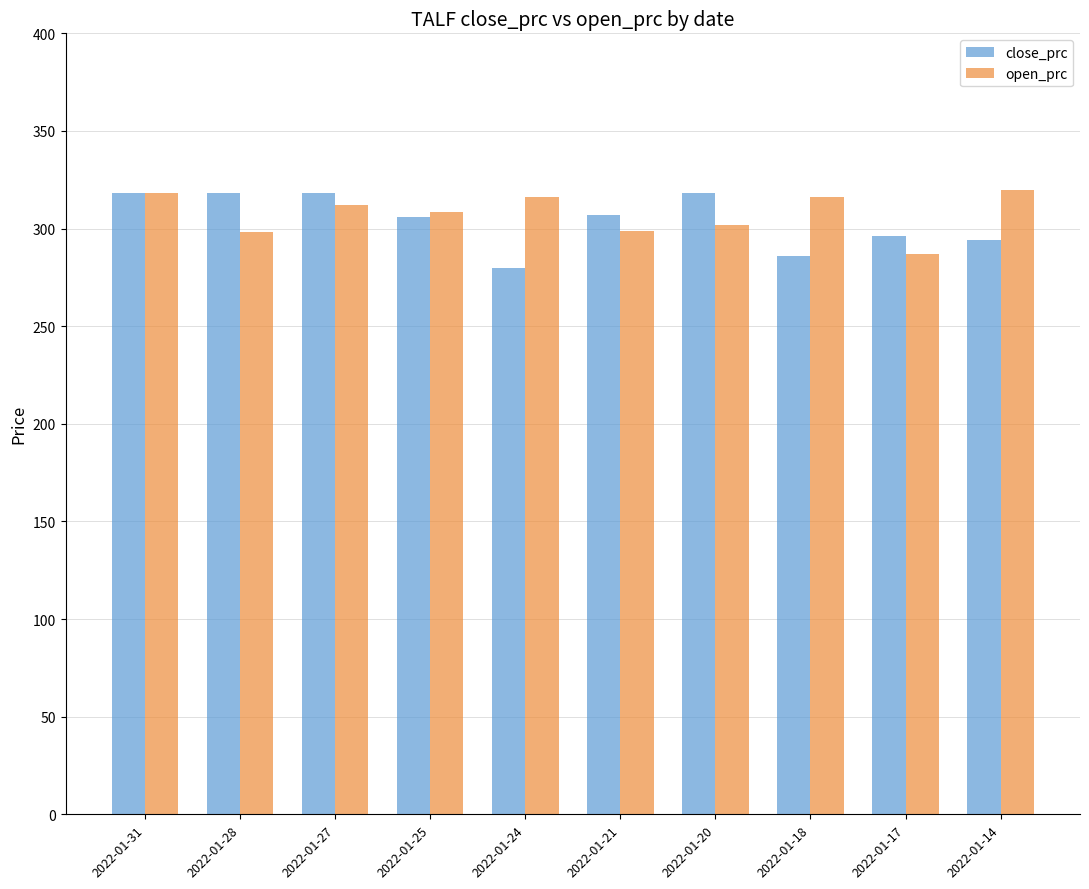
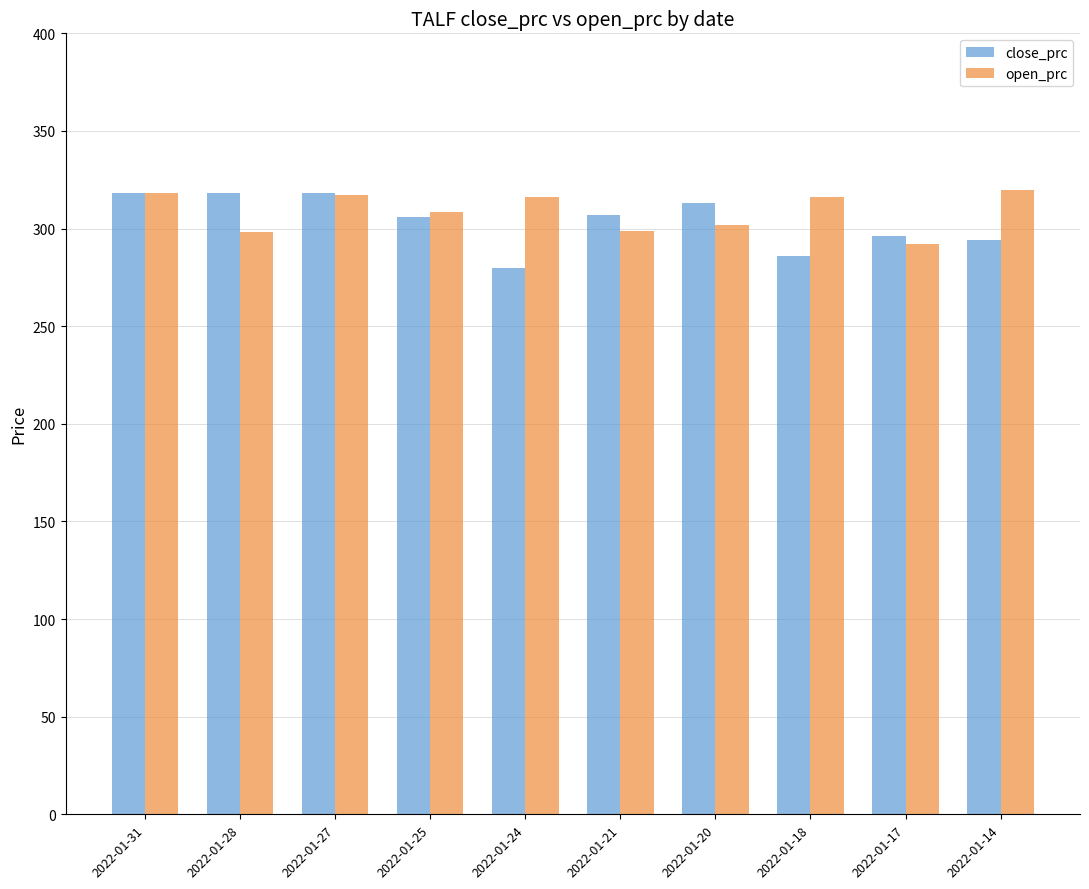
open_prc, 2022-01-27: 312 -> 317
close_prc, 2022-01-20: 318 -> 313
open_prc, 2022-01-17: 287 -> 292
